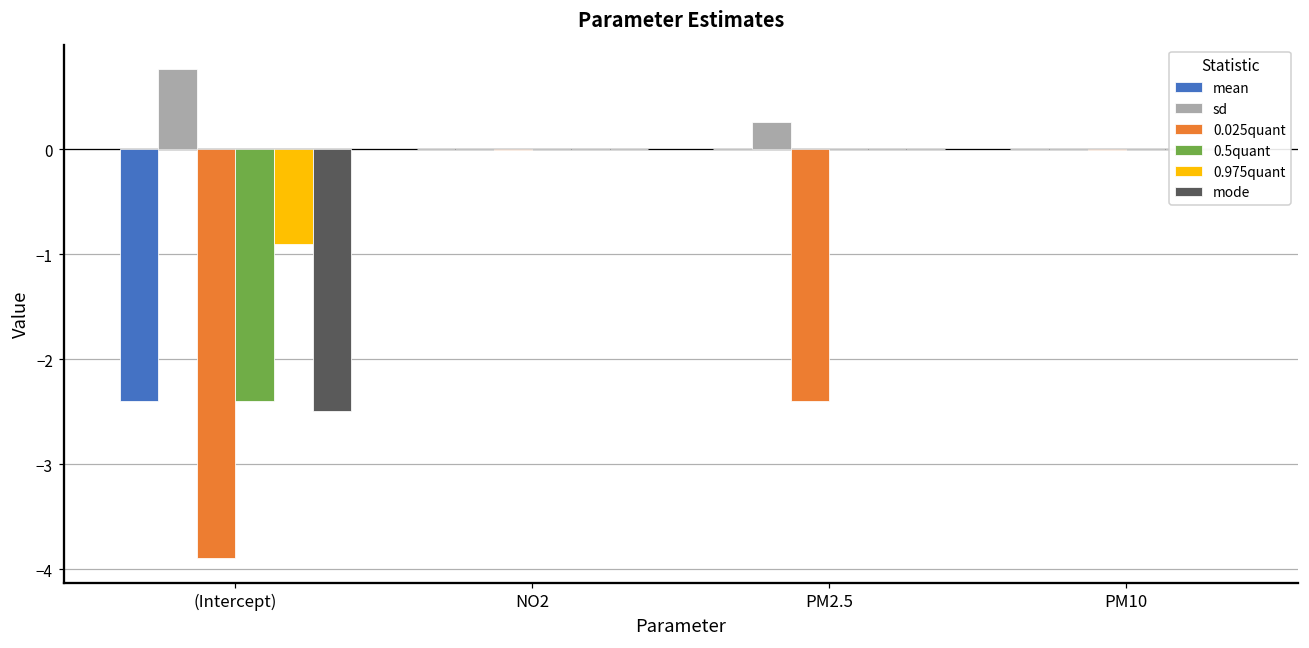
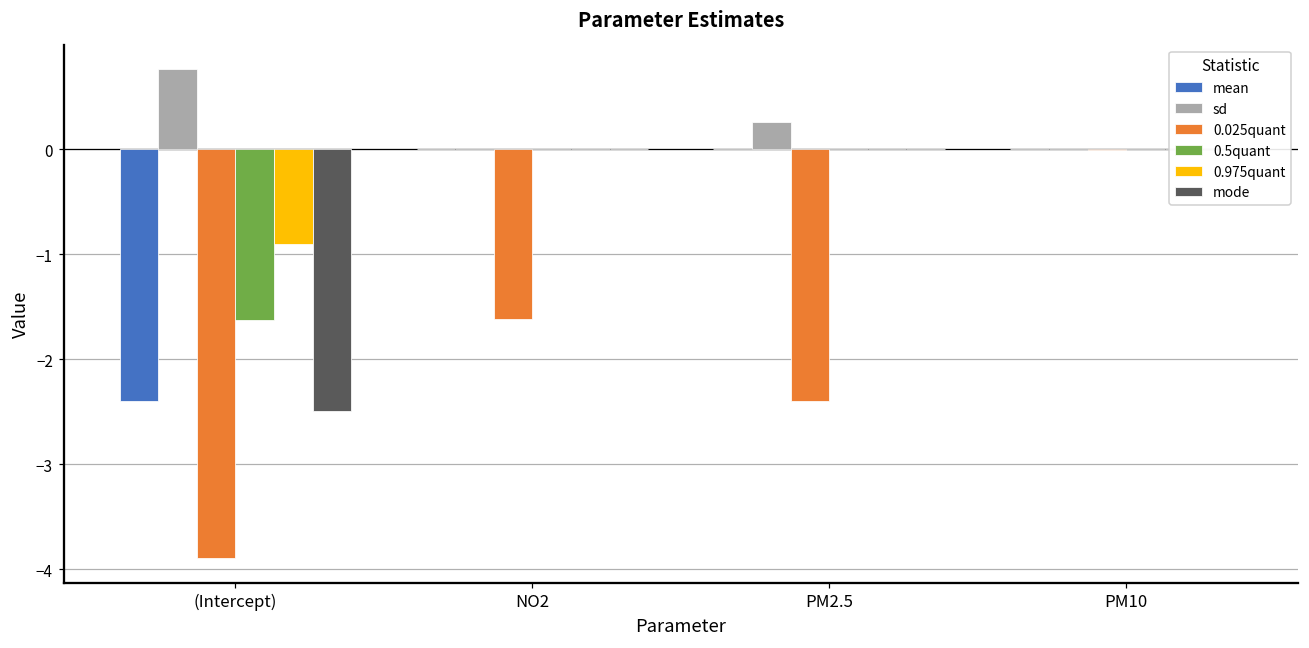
0.5quant, (Intercept): -2.4 -> -1.6
0.025quant, NO2: 0.0 -> -1.6
